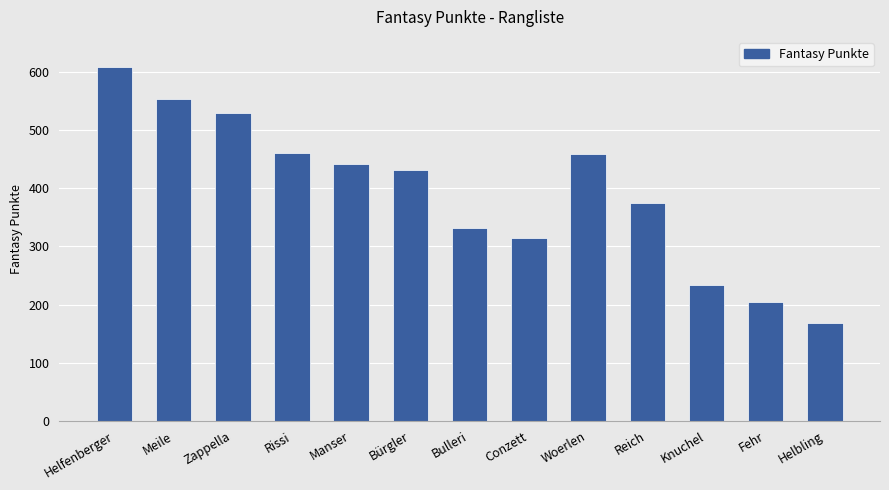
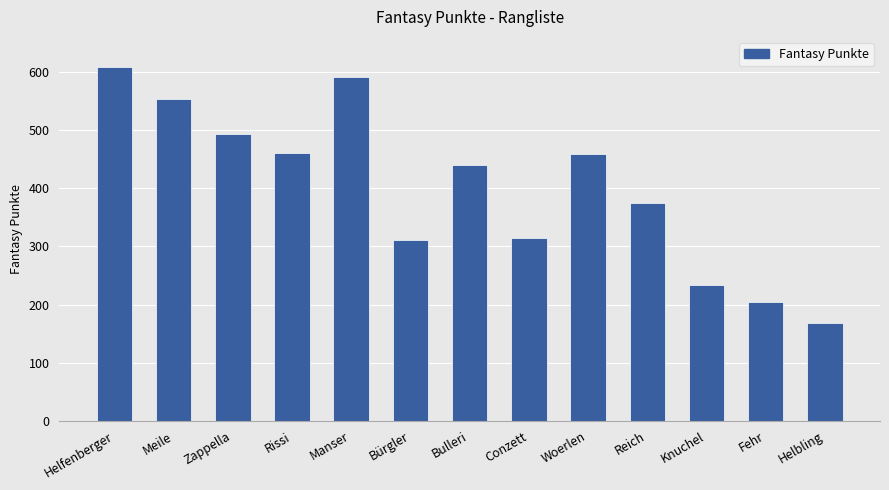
Zappella: 530 -> 490
Manser: 440 -> 590
Bürgler: 430 -> 310
Bulleri: 330 -> 440
